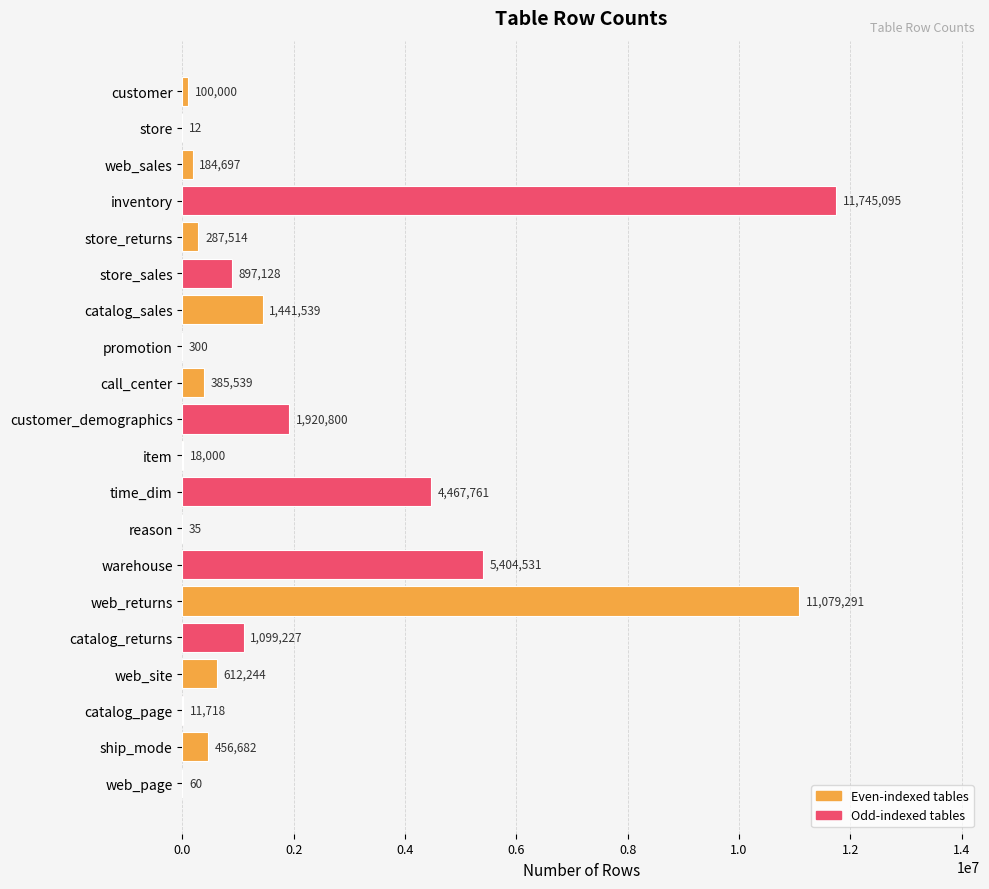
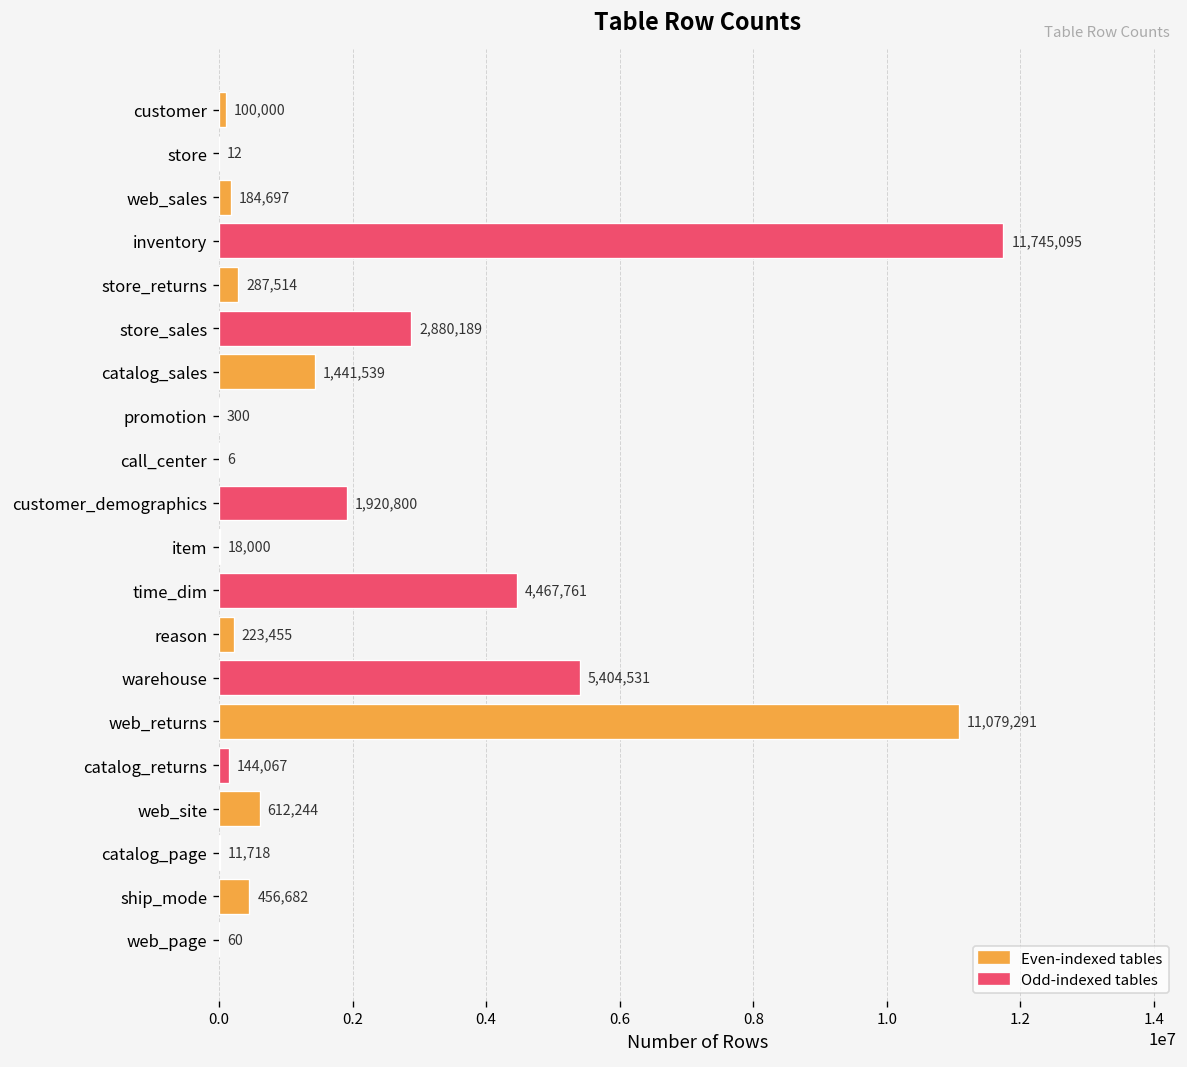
store_sales: 897,128 -> 2,880,189
call_center: 385,539 -> 6
reason: 35 -> 223,455
catalog_returns: 1,099,227 -> 144,067
